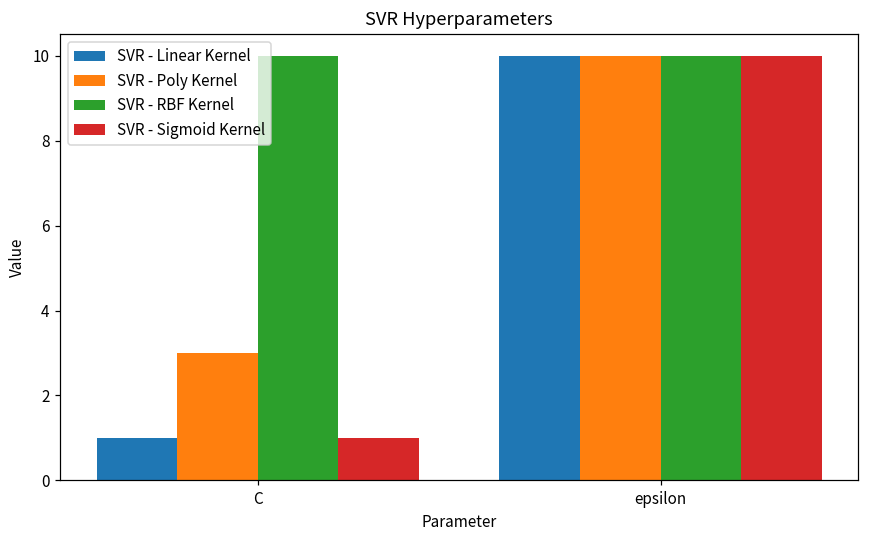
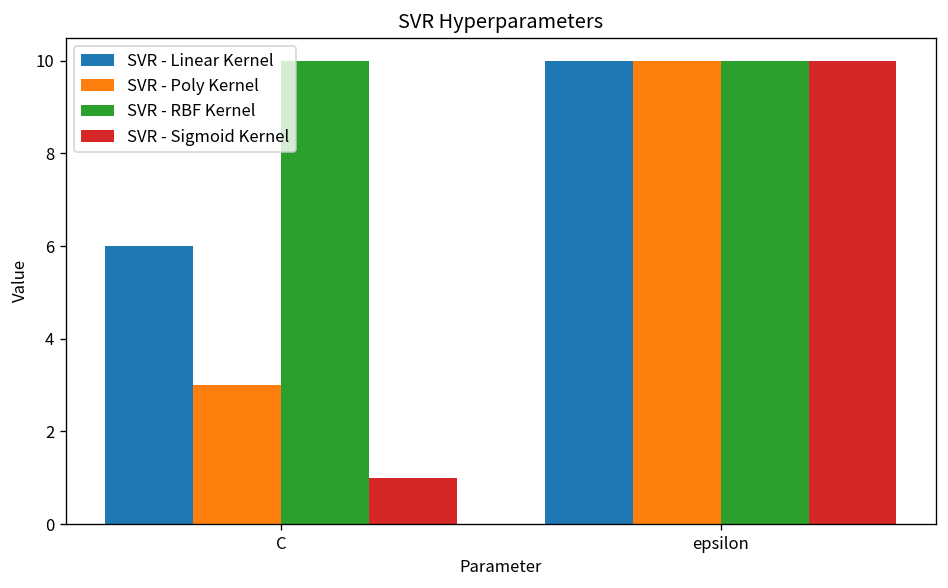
SVR - Linear Kernel, C: 1 -> 6
